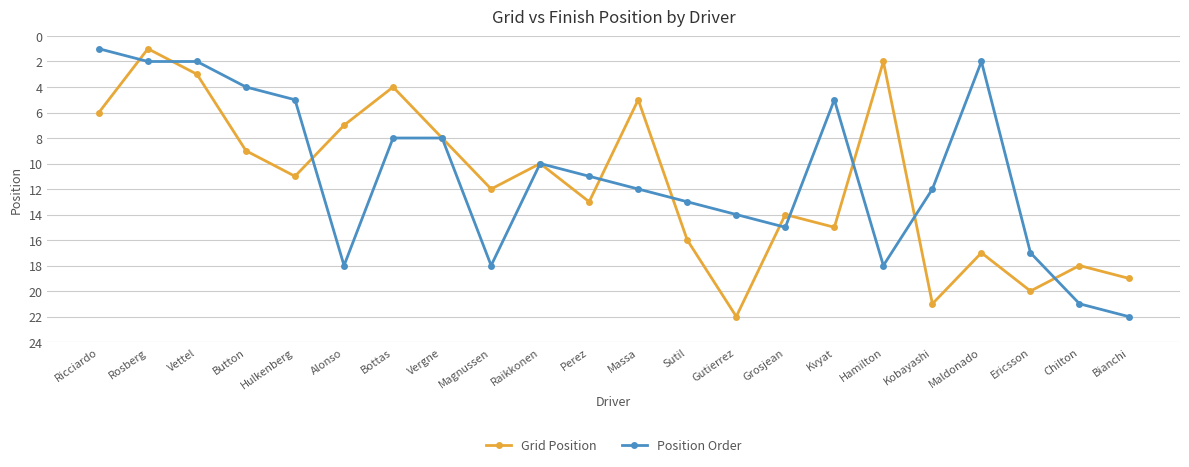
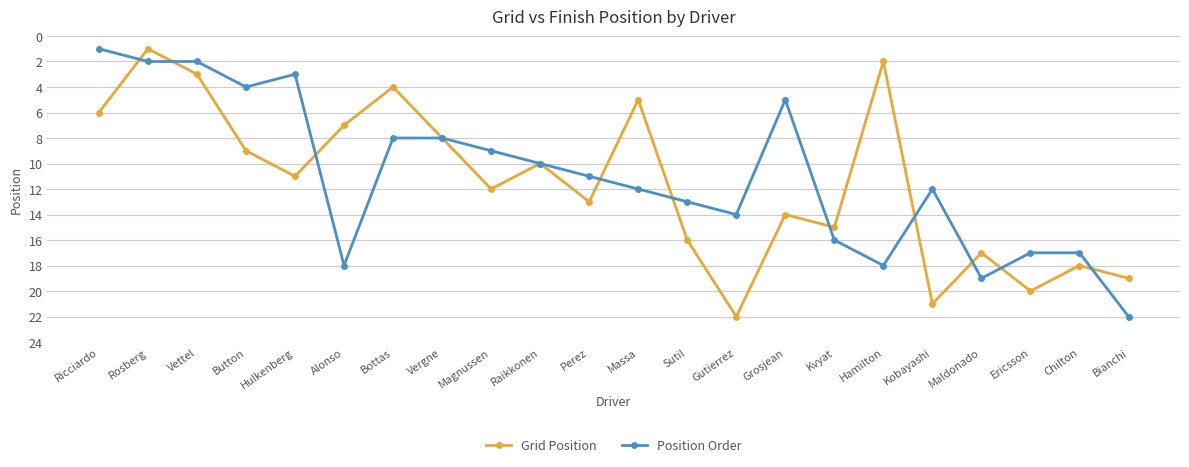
Position Order, Hulkenberg: 5 -> 3
Position Order, Magnussen: 18 -> 9
Position Order, Grosjean: 15 -> 5
Position Order, Kvyat: 5 -> 16
Position Order, Maldonado: 2 -> 19
Position Order, Chilton: 21 -> 17
